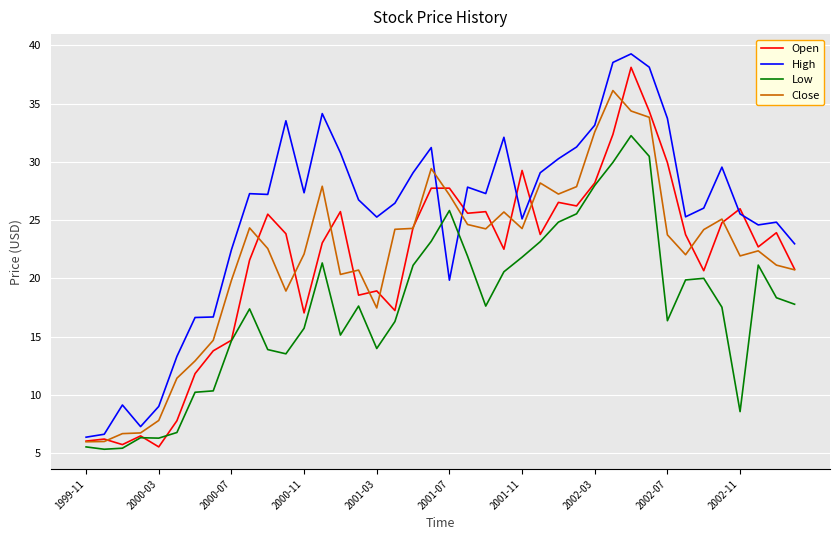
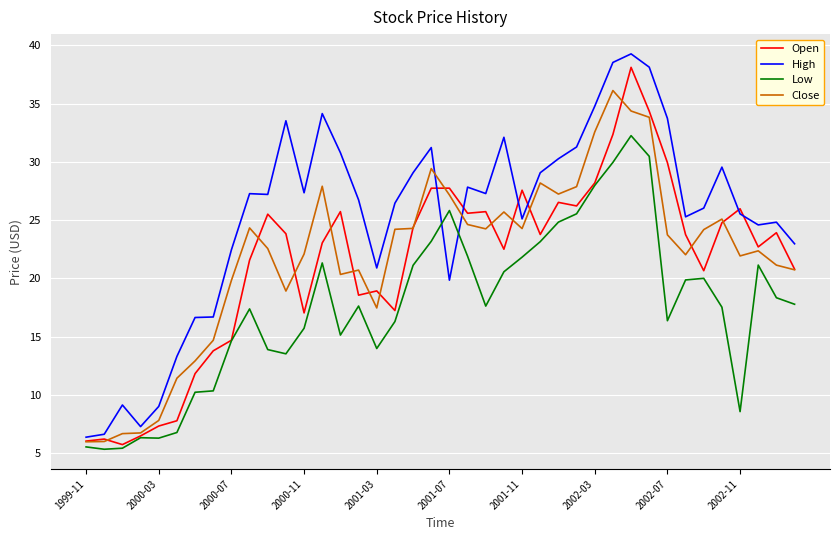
Open, 2000-03: 5.5 -> 7.3
High, 2001-03: 25.3 -> 20.9
Open, 2001-11: 29.3 -> 27.6
High, 2002-03: 33.1 -> 34.8
